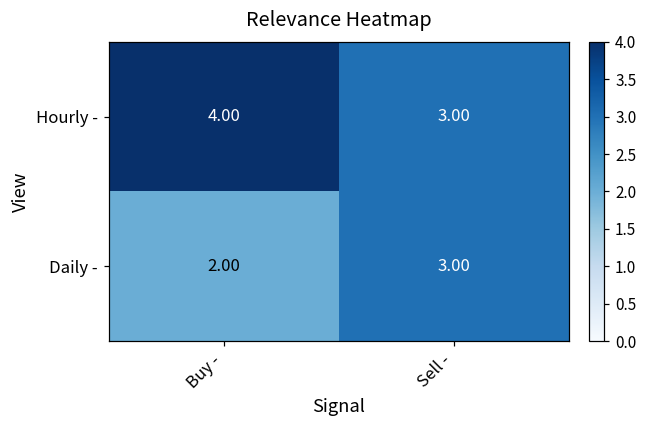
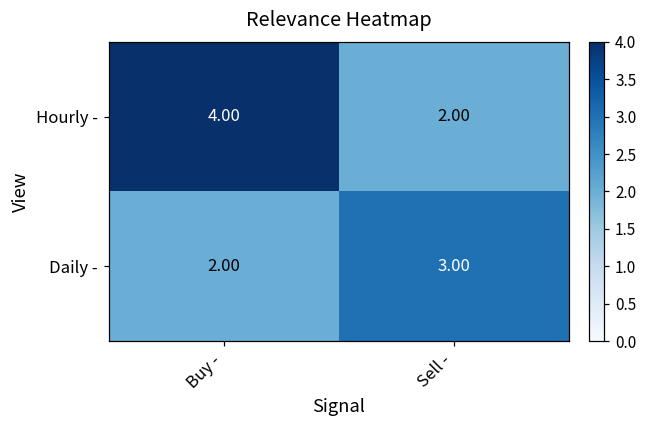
Hourly -, Sell -: 3.00 -> 2.00
